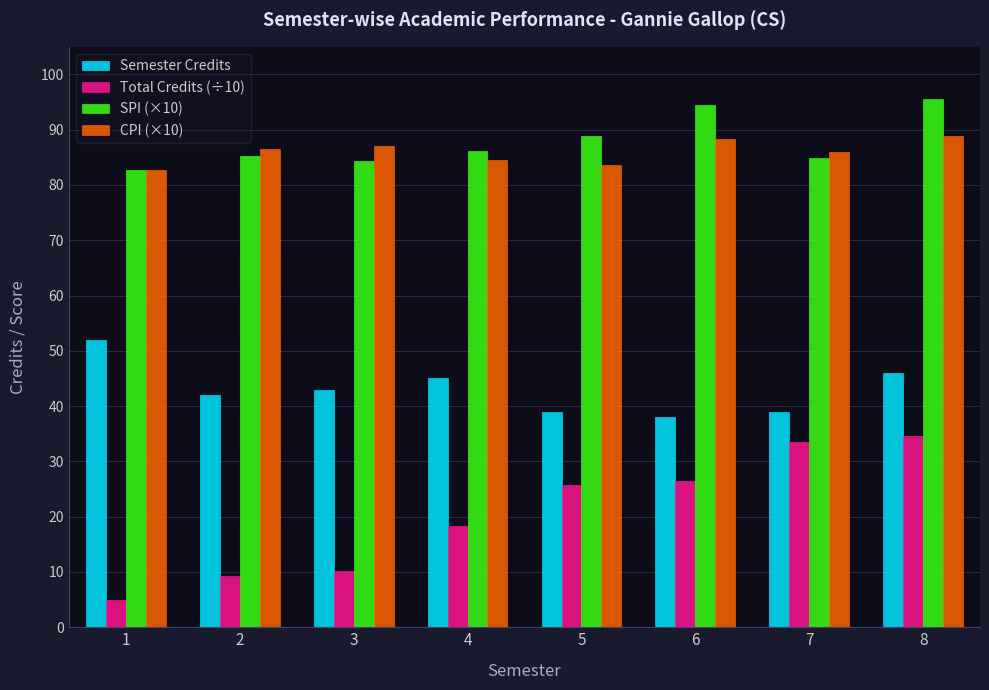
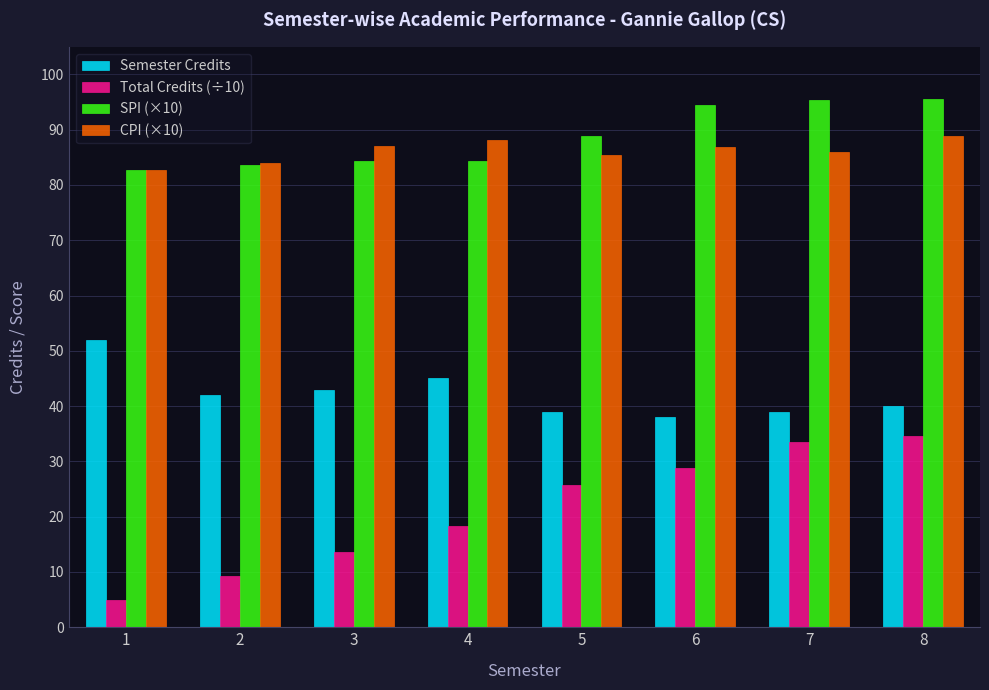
SPI (×10), 2: 85 -> 84
CPI (×10), 2: 87 -> 84
Total Credits (÷10), 3: 10 -> 14
SPI (×10), 4: 86 -> 84
CPI (×10), 4: 85 -> 88
CPI (×10), 5: 84 -> 85
Total Credits (÷10), 6: 27 -> 29
CPI (×10), 6: 88 -> 87
SPI (×10), 7: 85 -> 95
Semester Credits, 8: 46 -> 40
